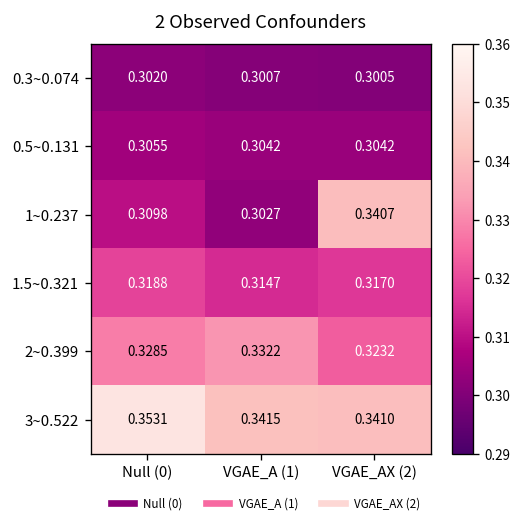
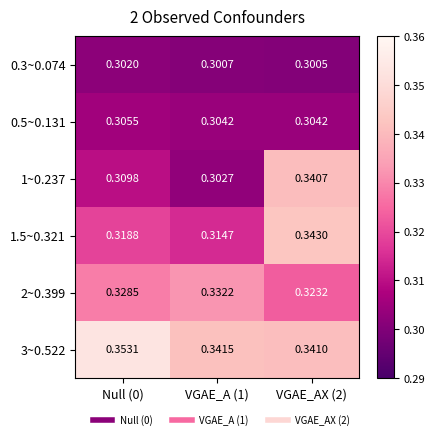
1.5~0.321, VGAE_AX (2): 0.3170 -> 0.3430
